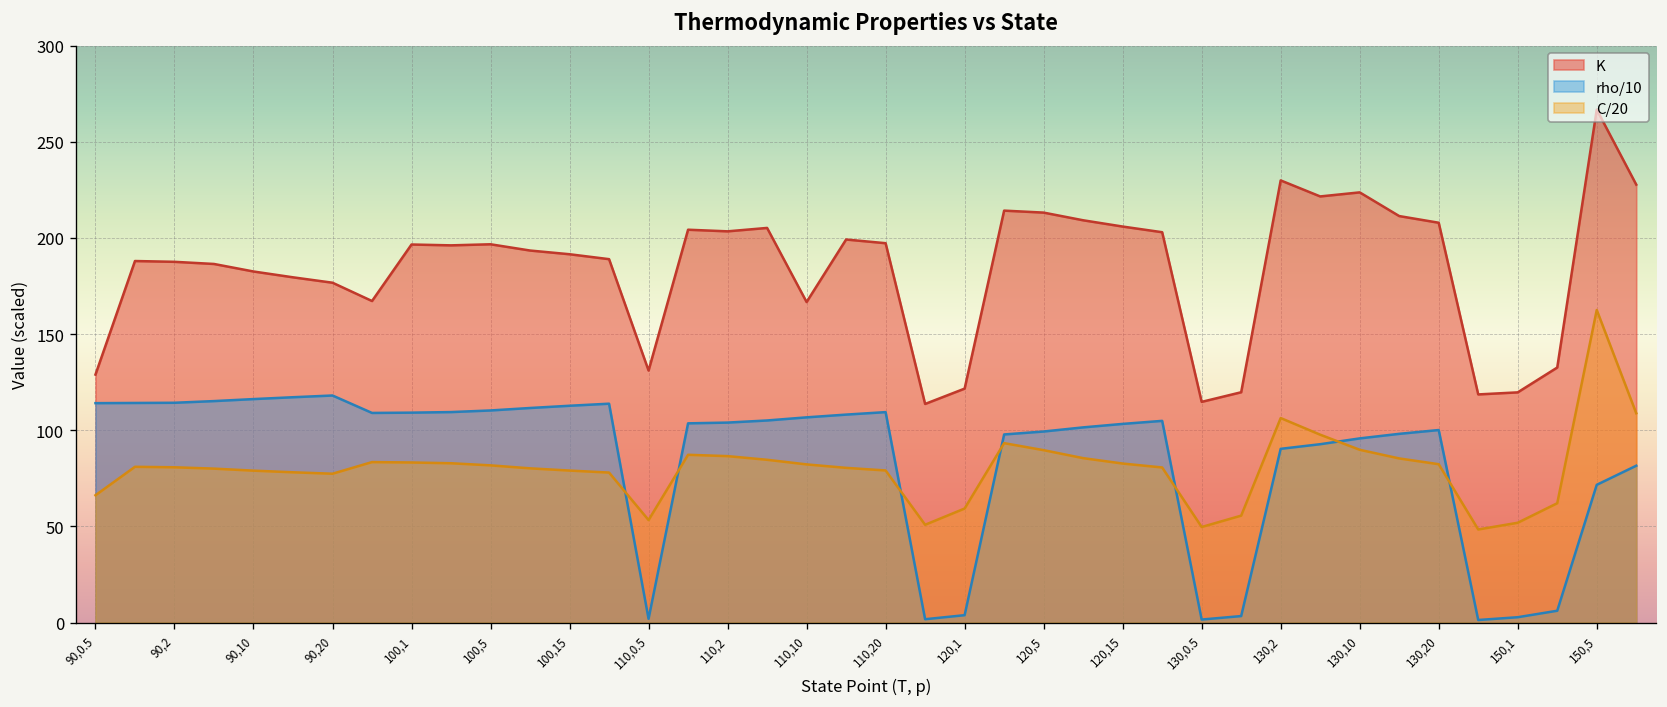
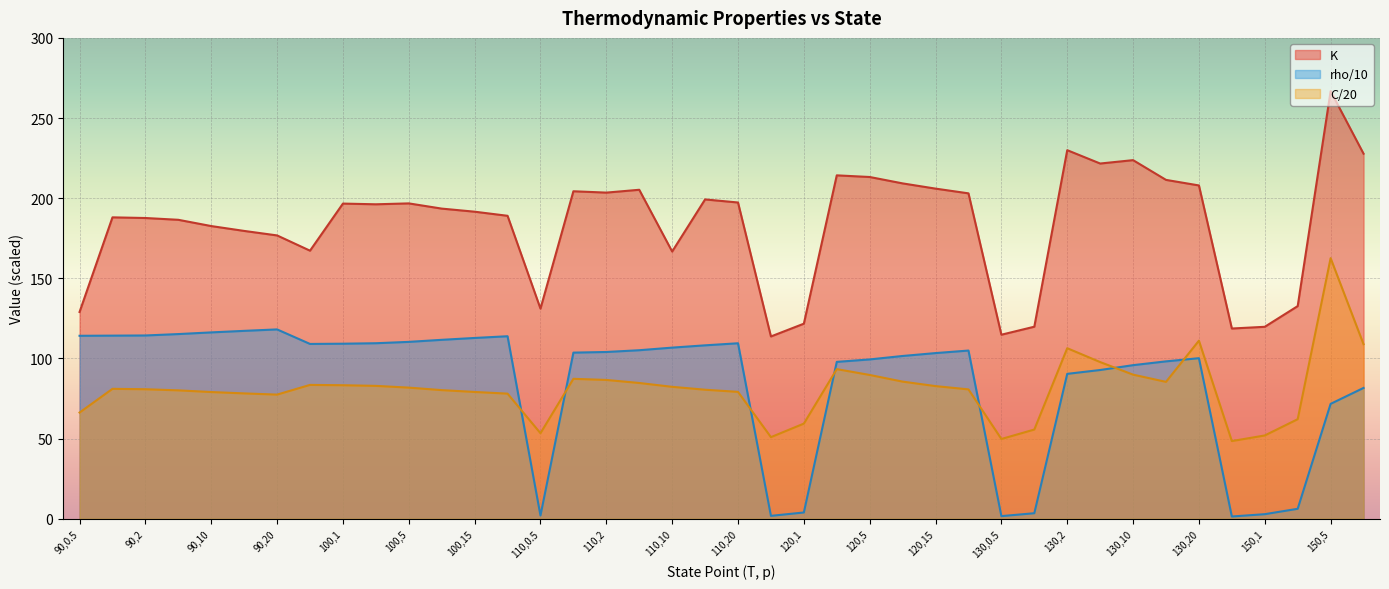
C/20, 130,20: 82 -> 111
